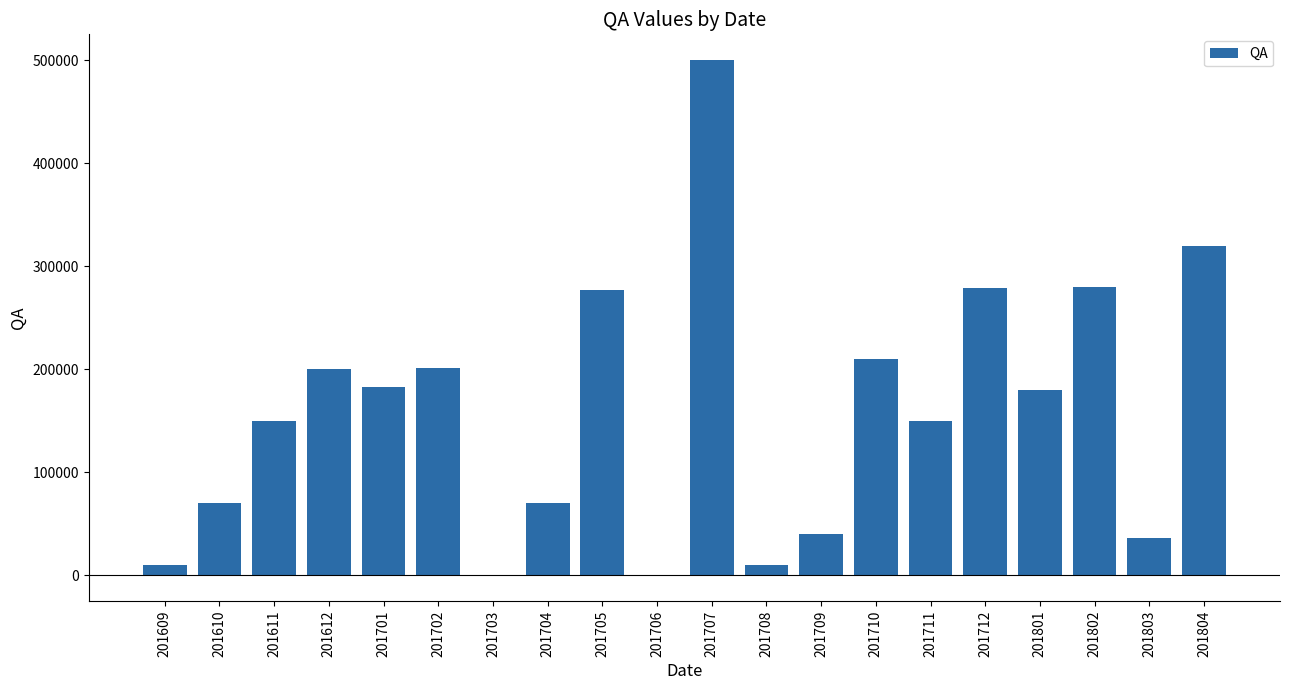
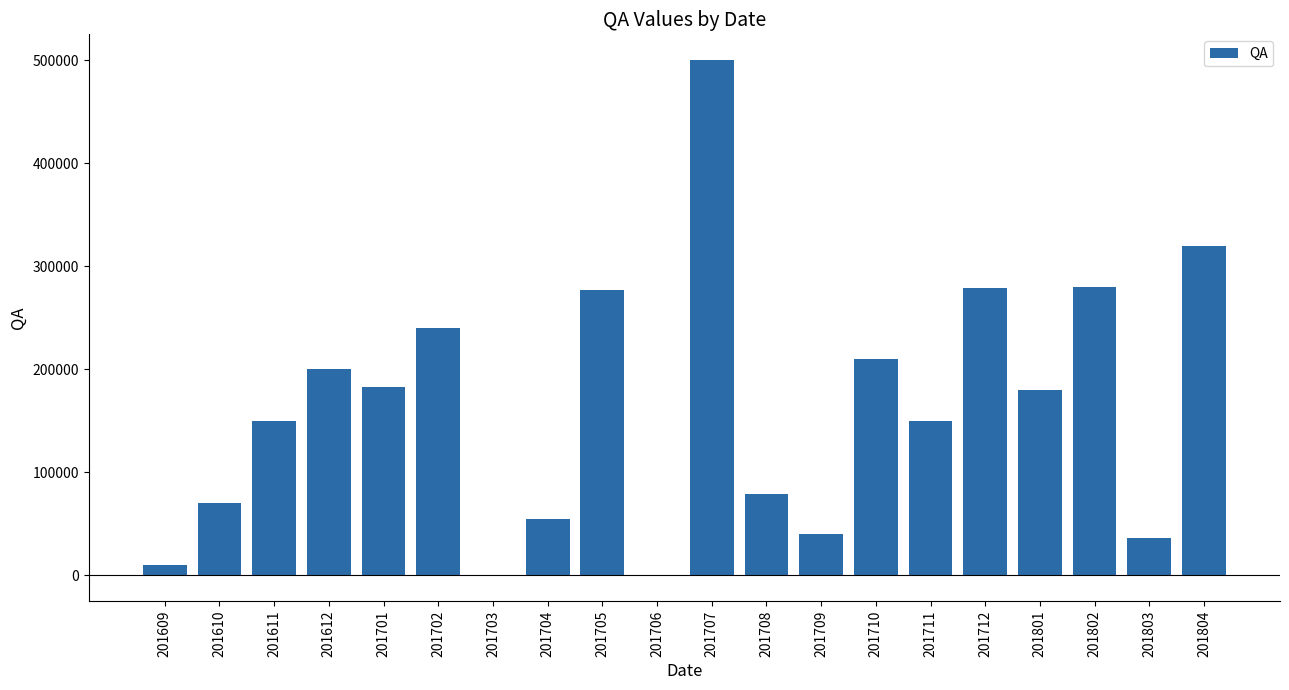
201702: 201000 -> 240000
201704: 70000 -> 55000
201708: 10000 -> 79000
